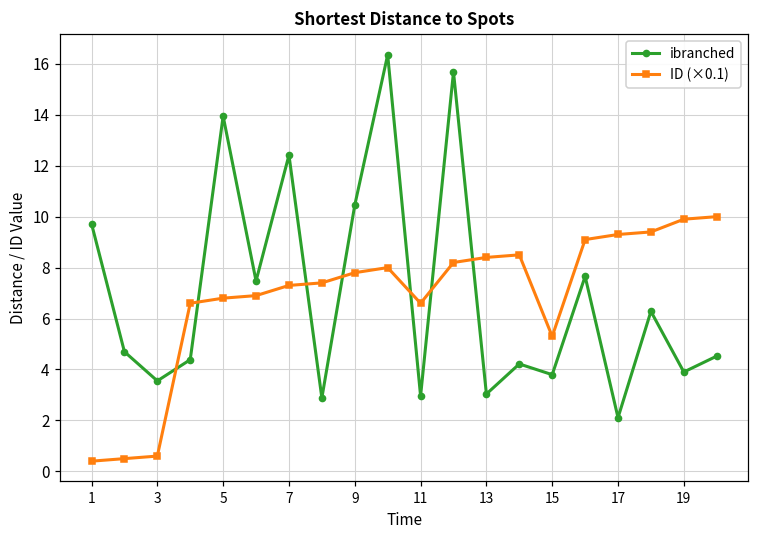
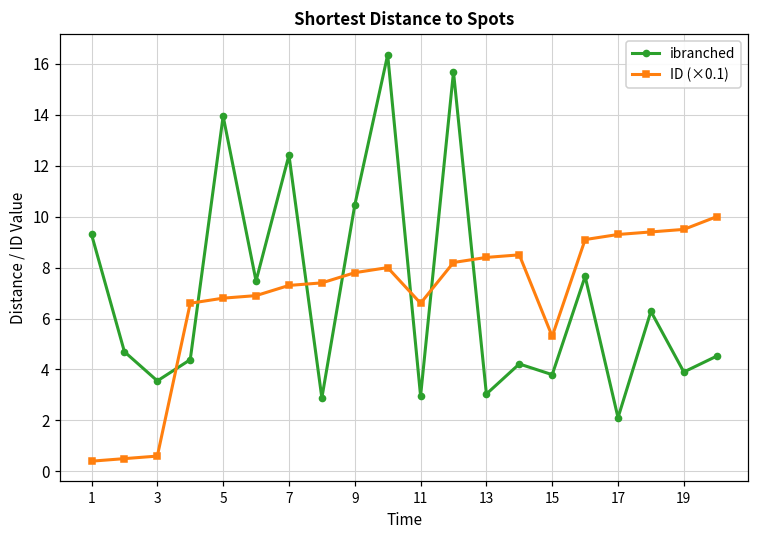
ibranched, 1: 9.7 -> 9.3
ID (×0.1), 19: 9.9 -> 9.5
